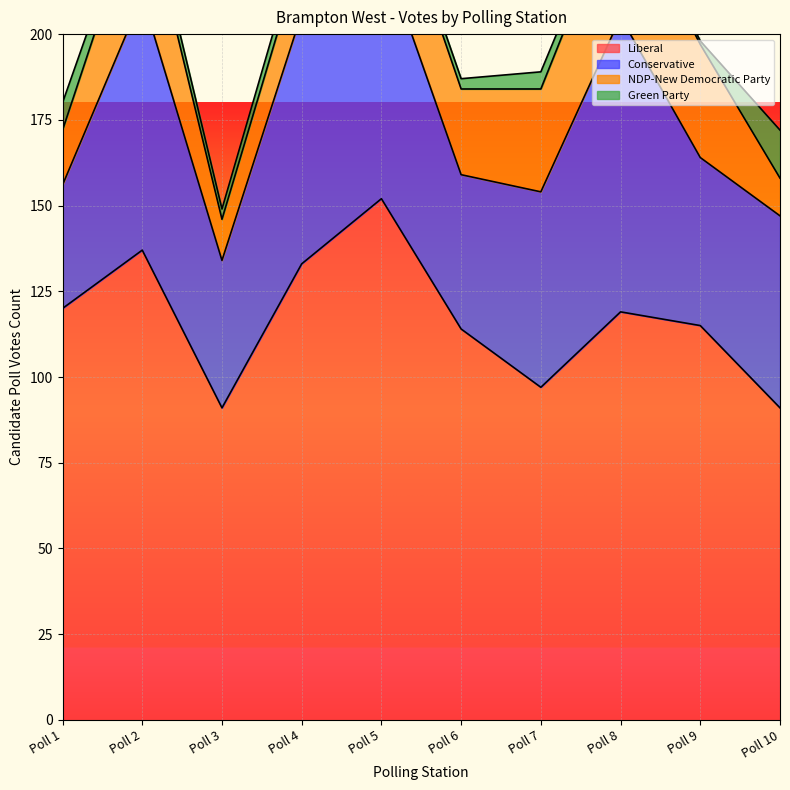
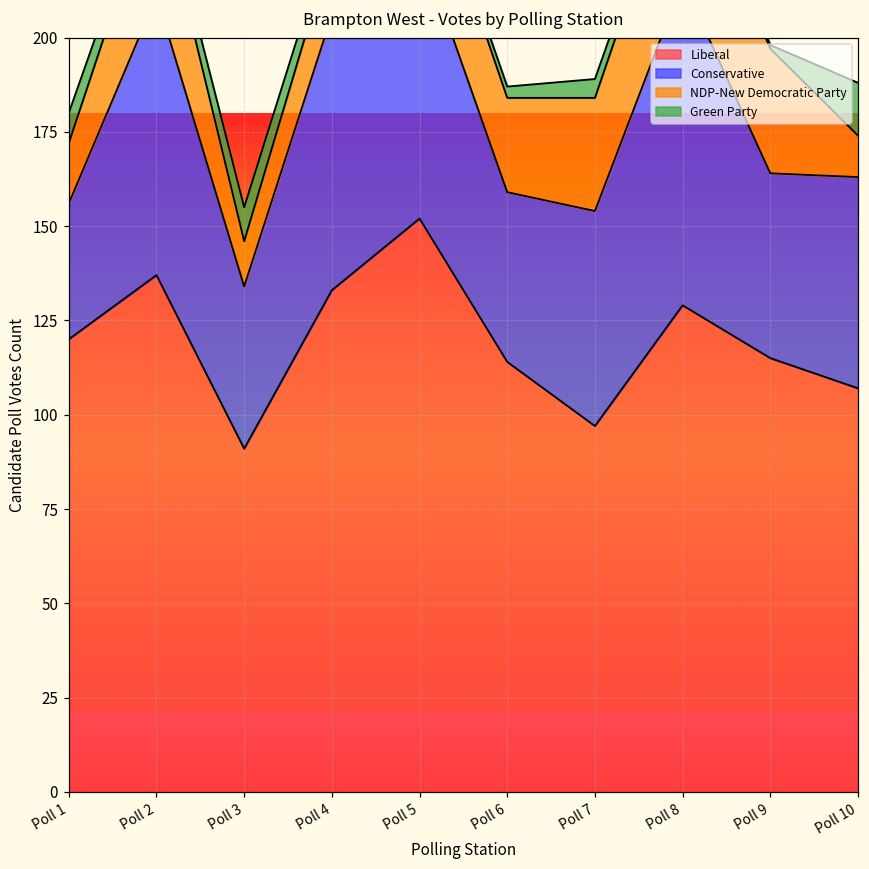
Green Party, Poll 3: 3 -> 9
Liberal, Poll 8: 119 -> 129
Liberal, Poll 10: 91 -> 107
